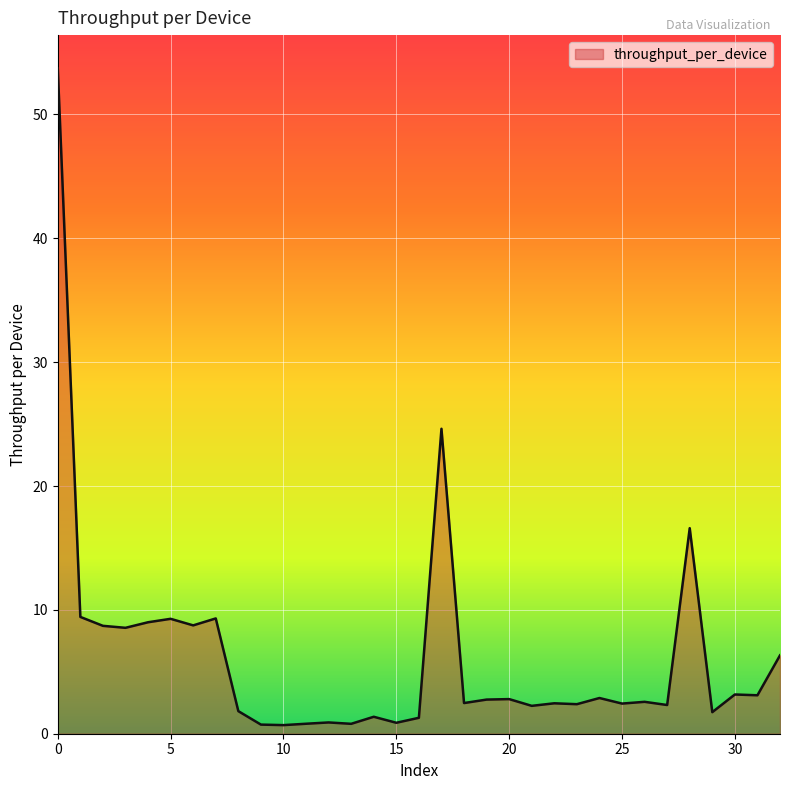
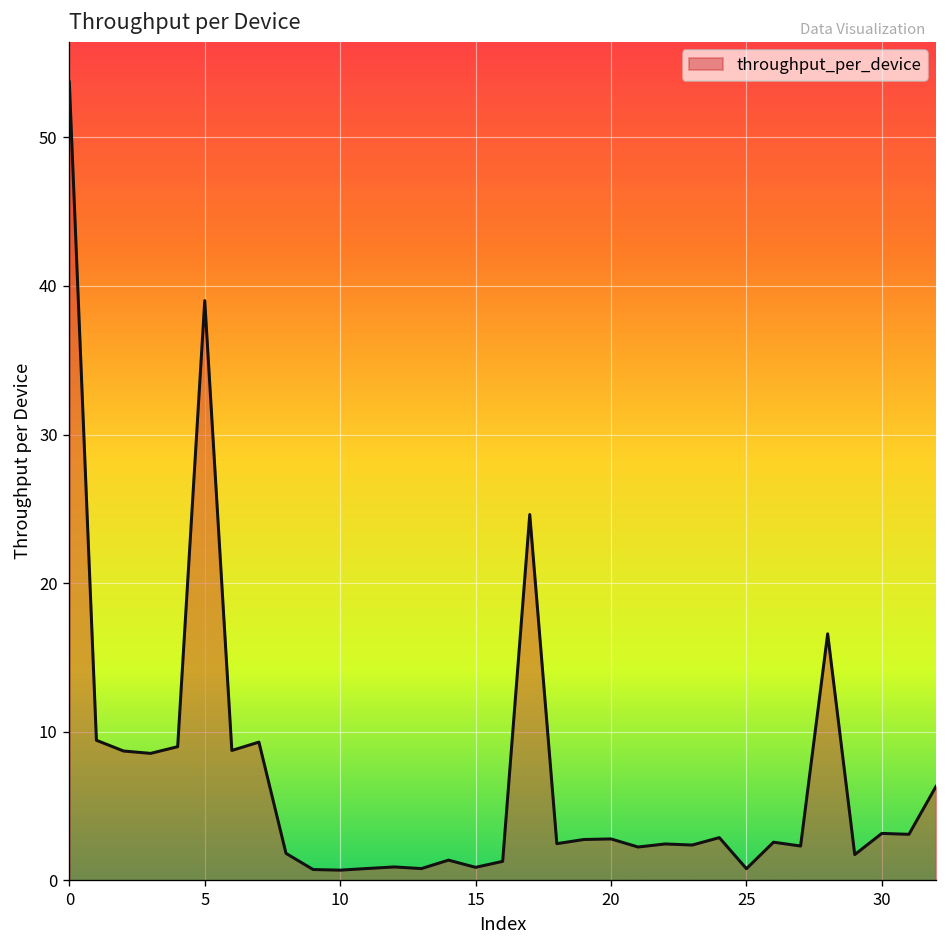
5: 9.3 -> 39.0
25: 2.4 -> 0.8
